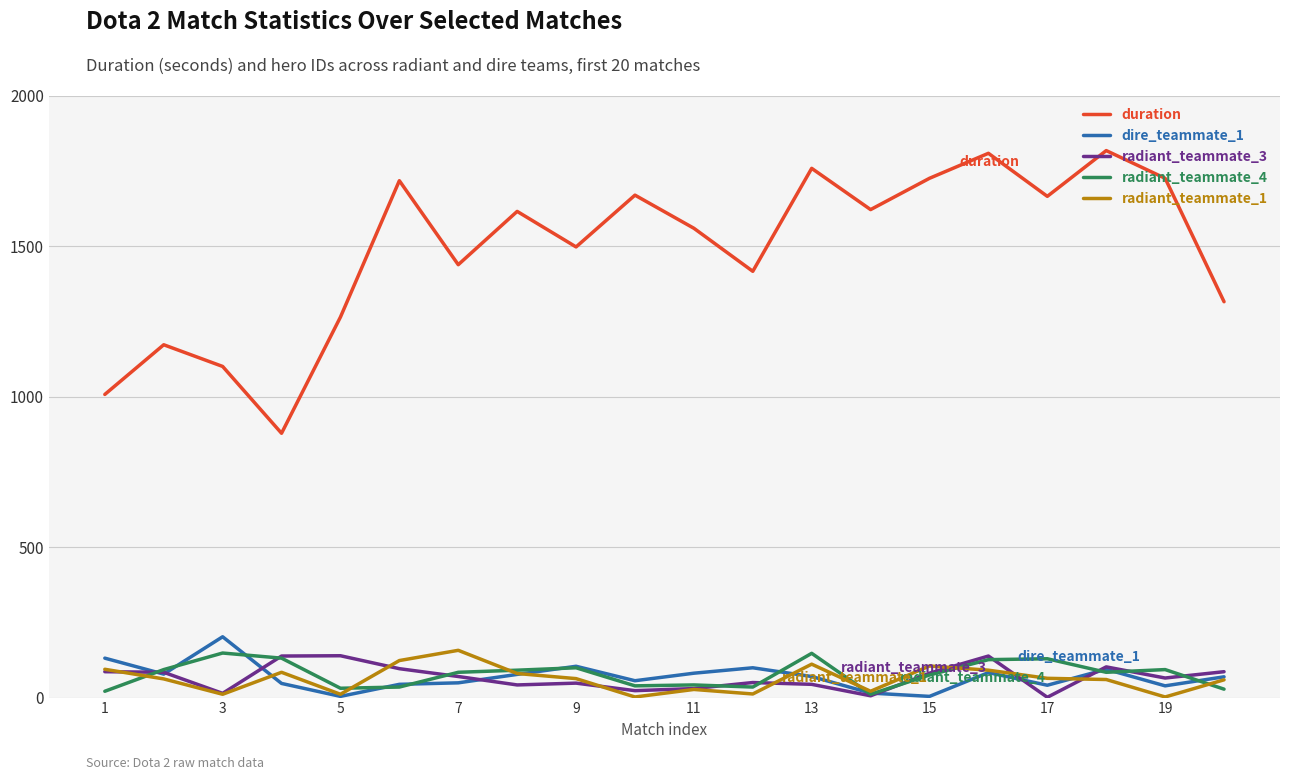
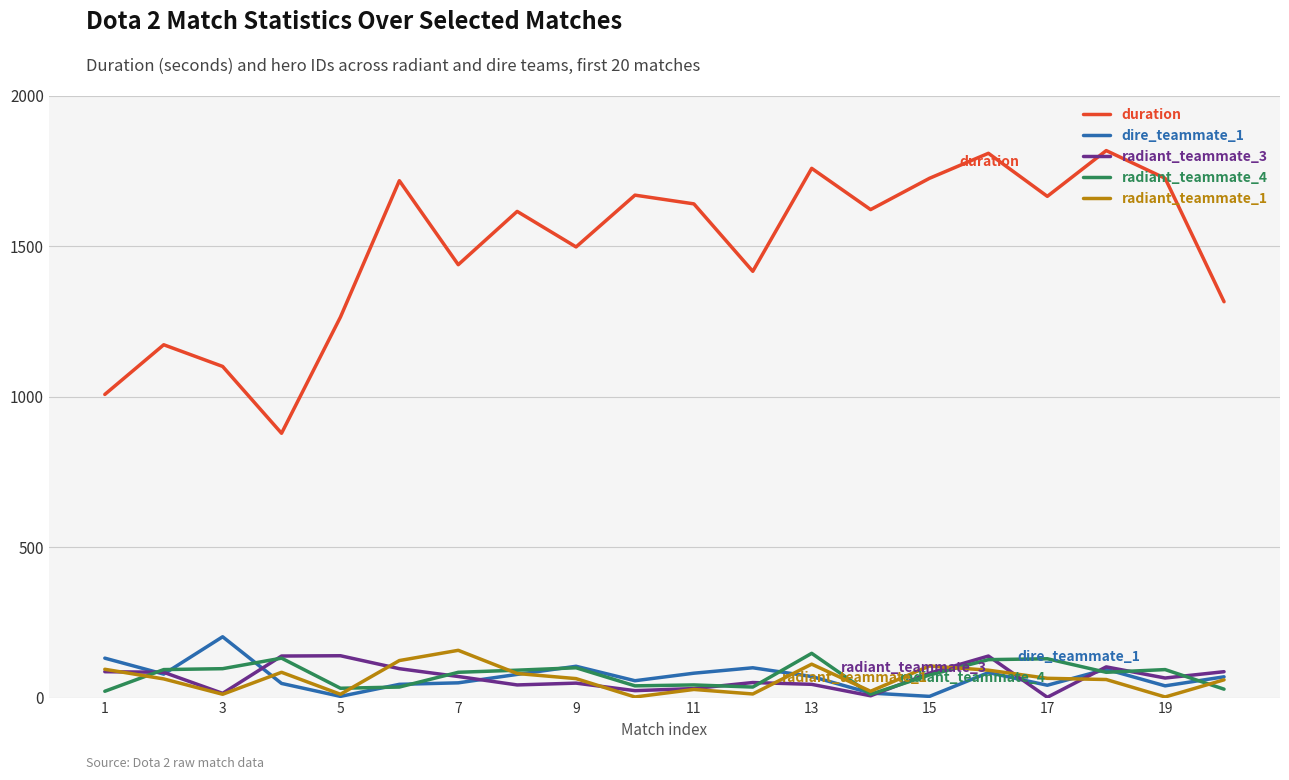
radiant_teammate_4, 3: 150 -> 100
duration, 11: 1560 -> 1640
